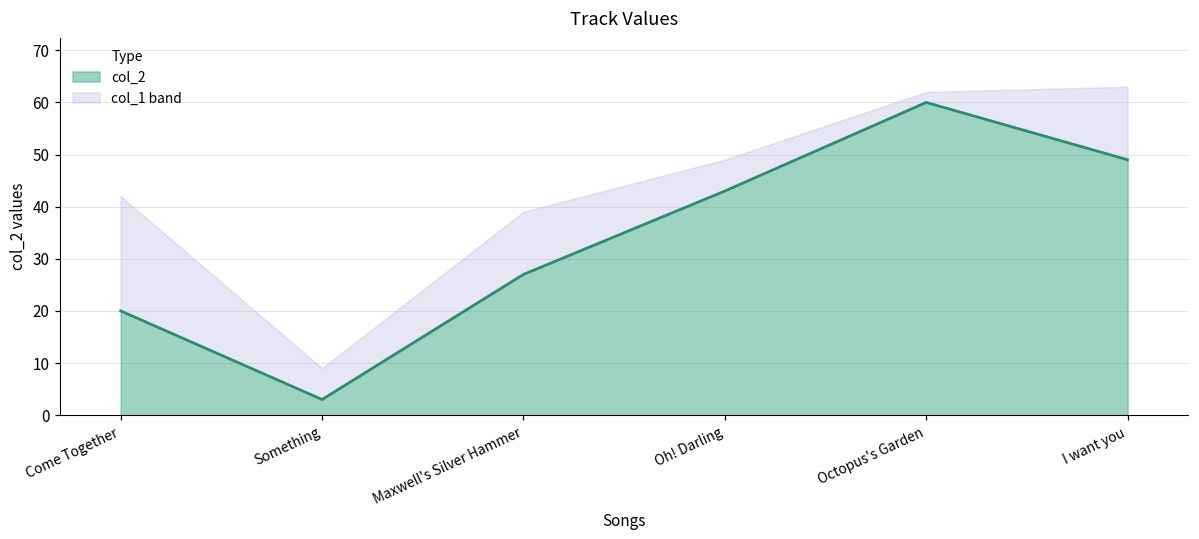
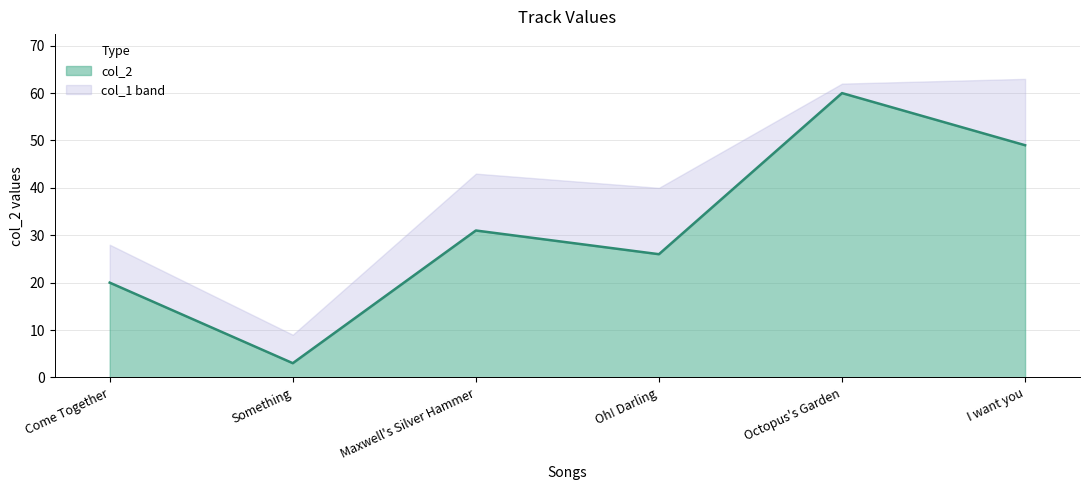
col_1 band, Come Together: 22 -> 8
col_2, Maxwell's Silver Hammer: 27 -> 31
col_2, Oh! Darling: 43 -> 26
col_1 band, Oh! Darling: 6 -> 14
